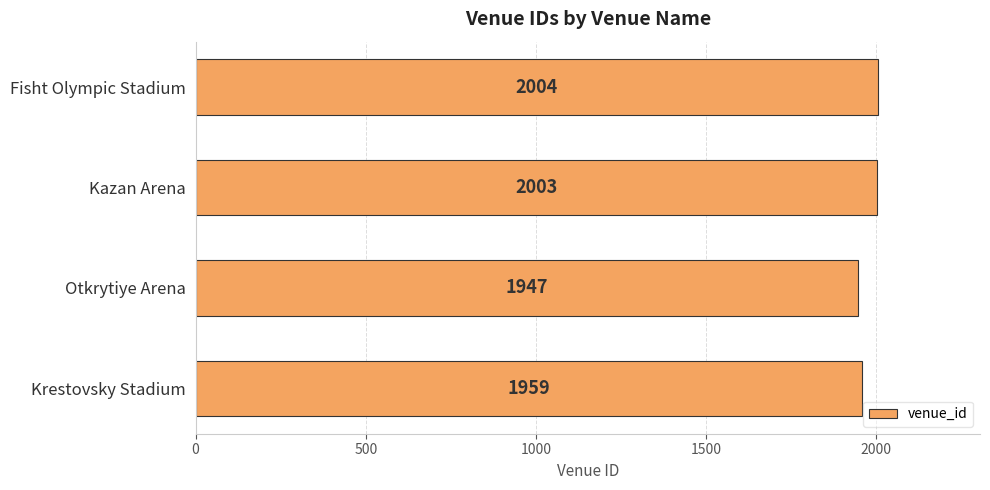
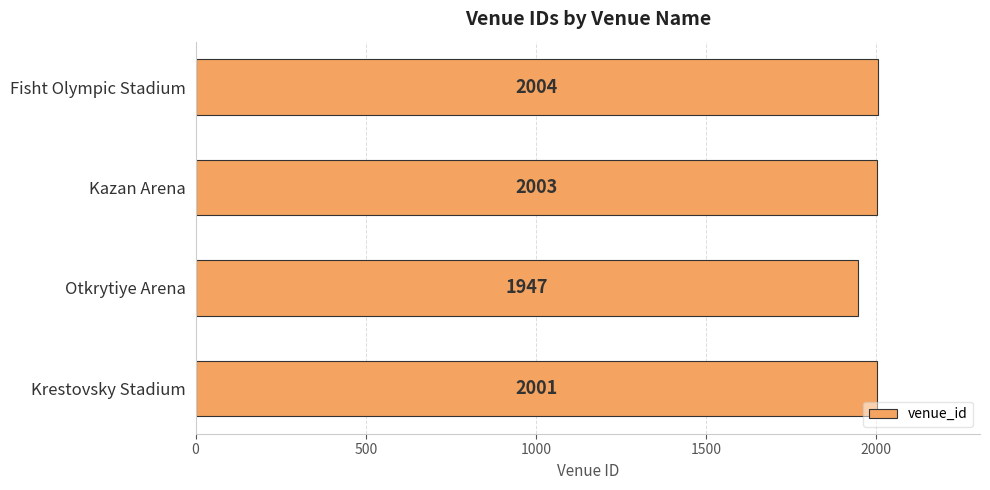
Krestovsky Stadium: 1959 -> 2001
